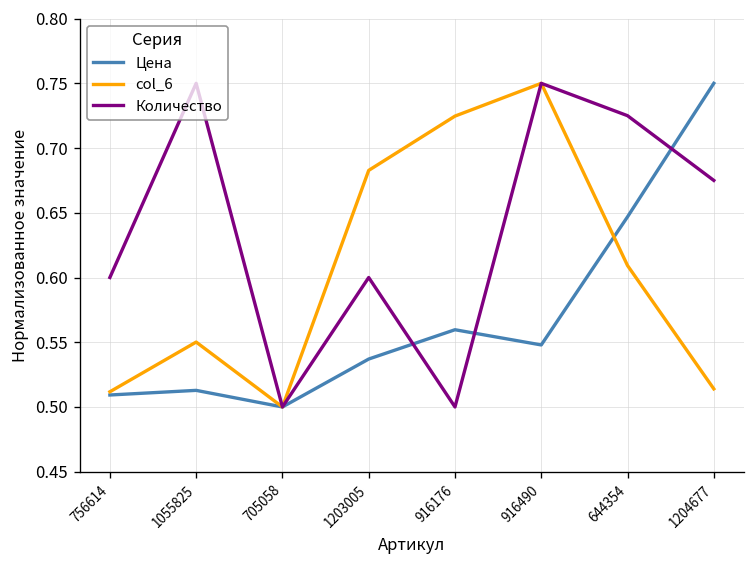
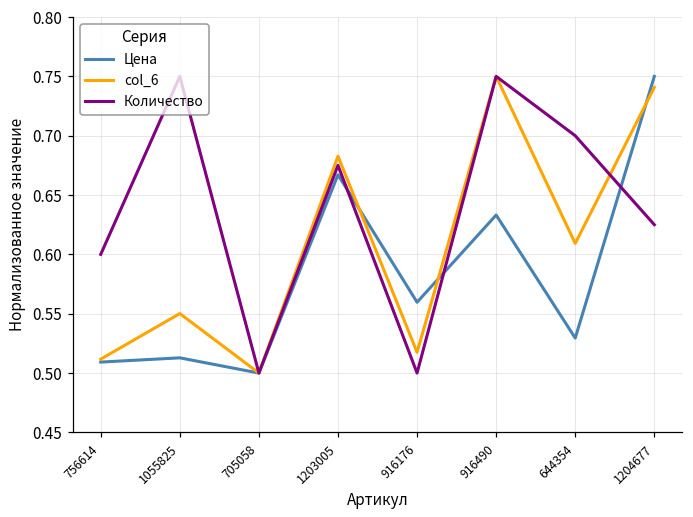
Цена, 1203005: 0.537 -> 0.667
Количество, 1203005: 0.600 -> 0.675
col_6, 916176: 0.725 -> 0.517
Цена, 916490: 0.548 -> 0.633
Цена, 644354: 0.647 -> 0.529
Количество, 644354: 0.725 -> 0.700
col_6, 1204677: 0.514 -> 0.741
Количество, 1204677: 0.675 -> 0.625
